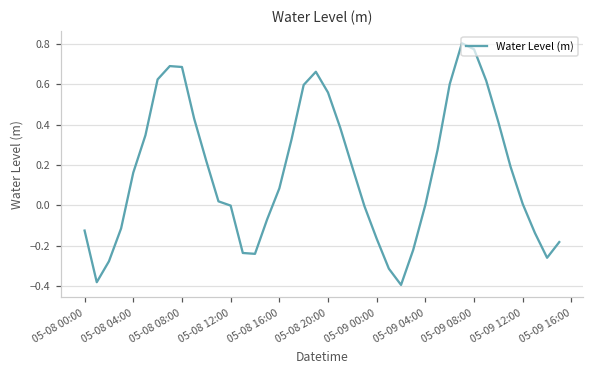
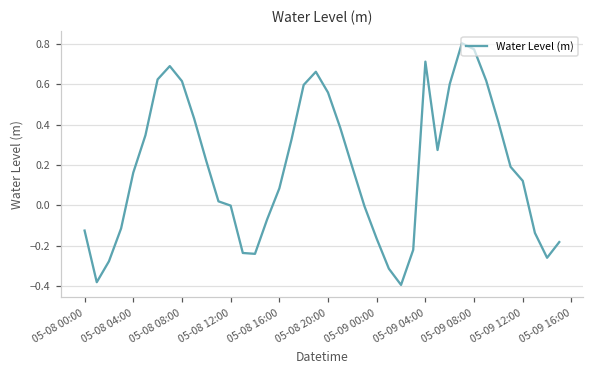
05-08 08:00: 0.69 -> 0.62
05-09 04:00: 0.00 -> 0.71
05-09 12:00: 0.01 -> 0.12
